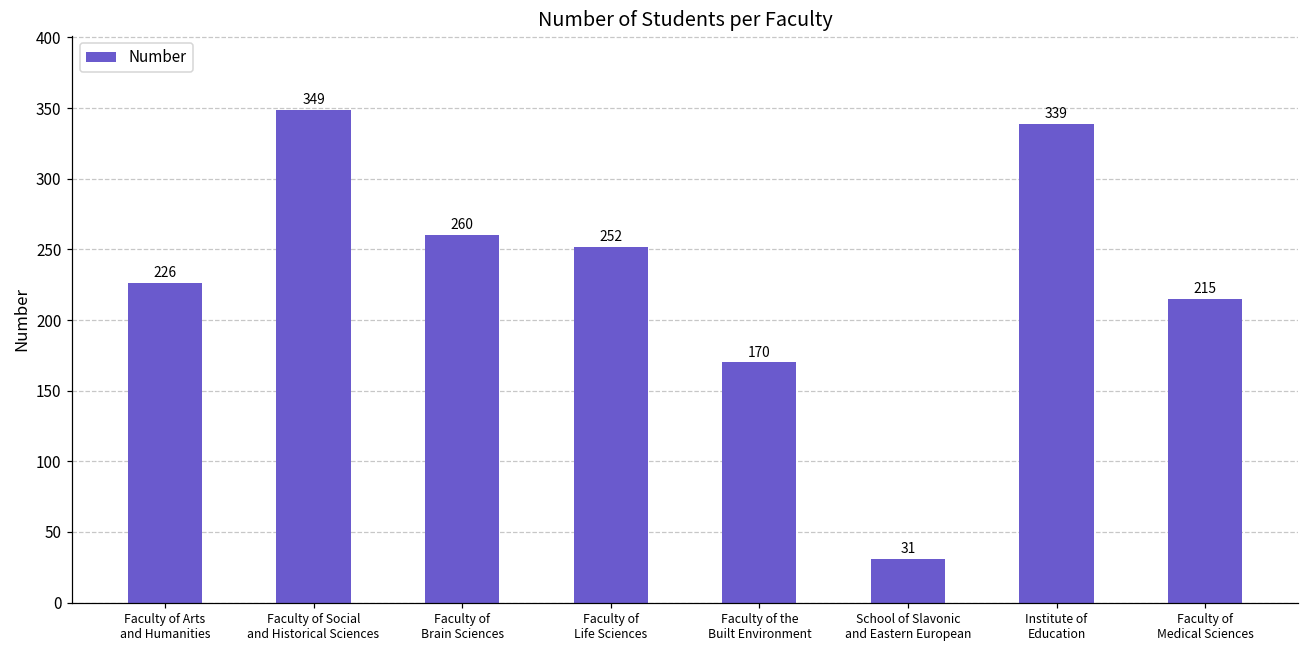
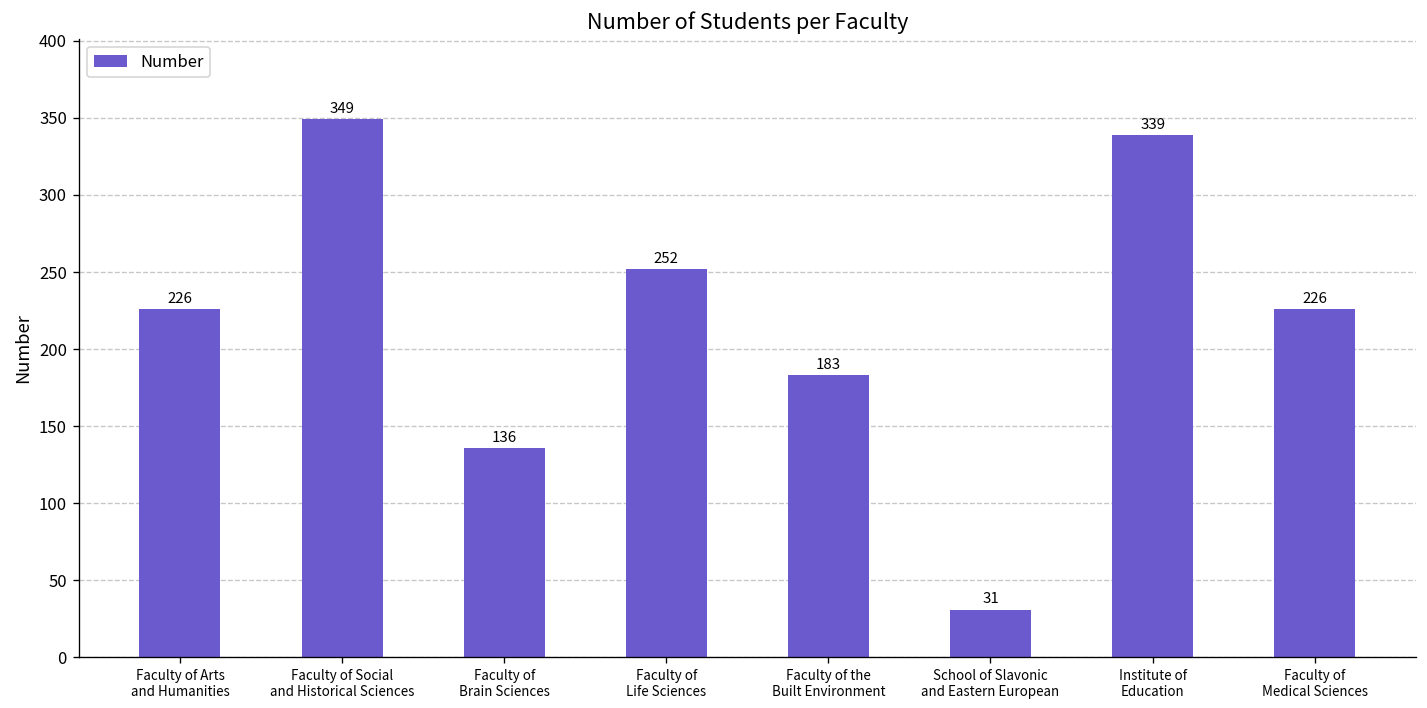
Faculty of Brain Sciences: 260 -> 136
Faculty of the Built Environment: 170 -> 183
Faculty of Medical Sciences: 215 -> 226
